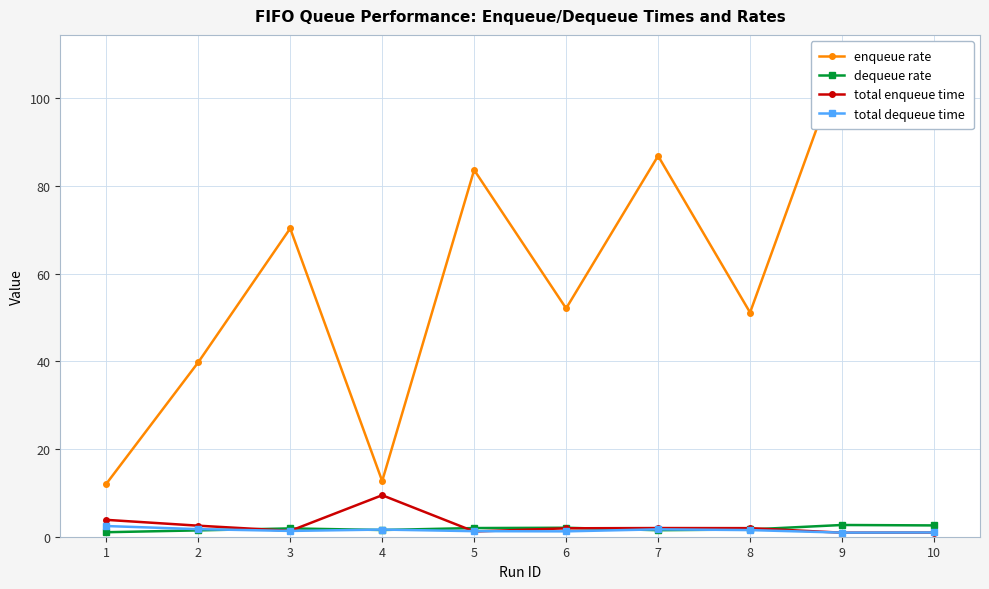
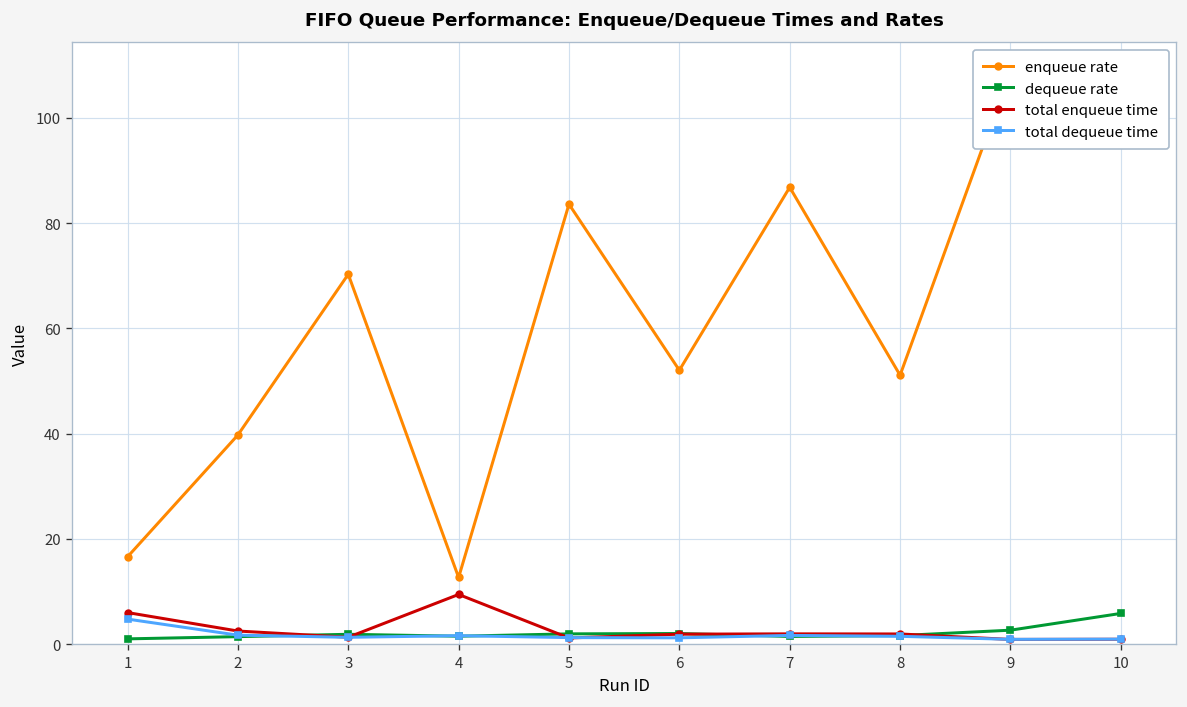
enqueue rate, 1: 12 -> 17
total enqueue time, 1: 4 -> 6
total dequeue time, 1: 2 -> 5
dequeue rate, 10: 3 -> 6
